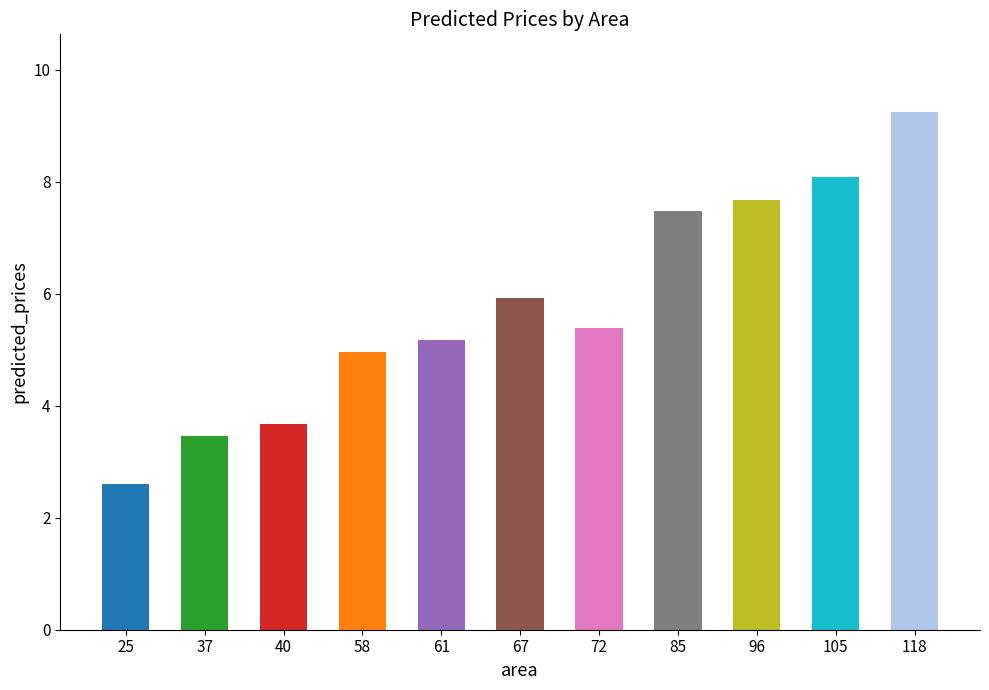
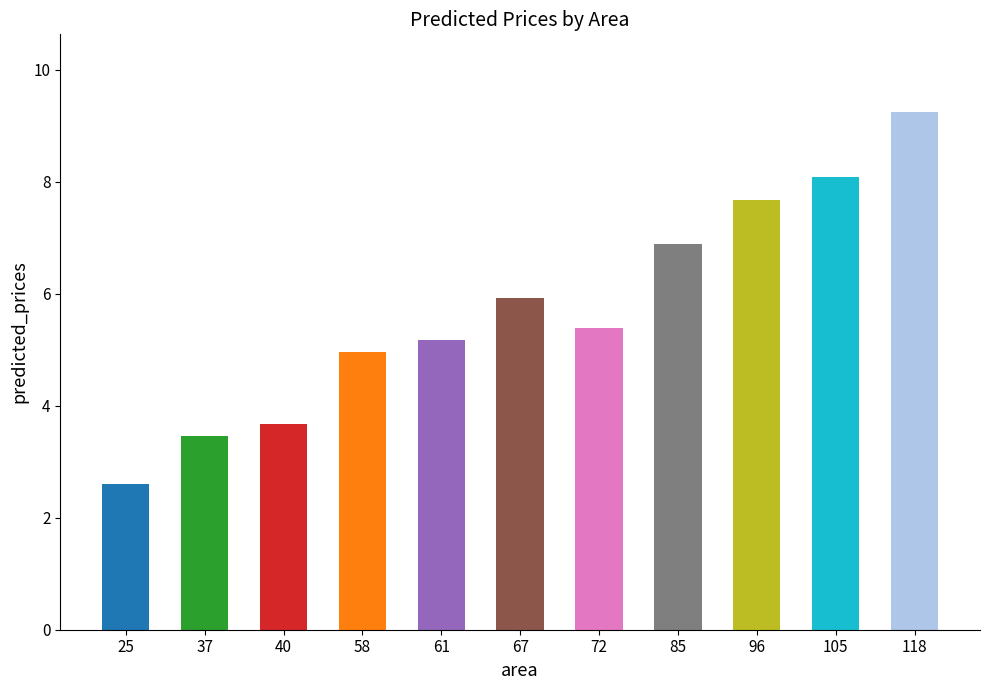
85: 7.5 -> 6.9
